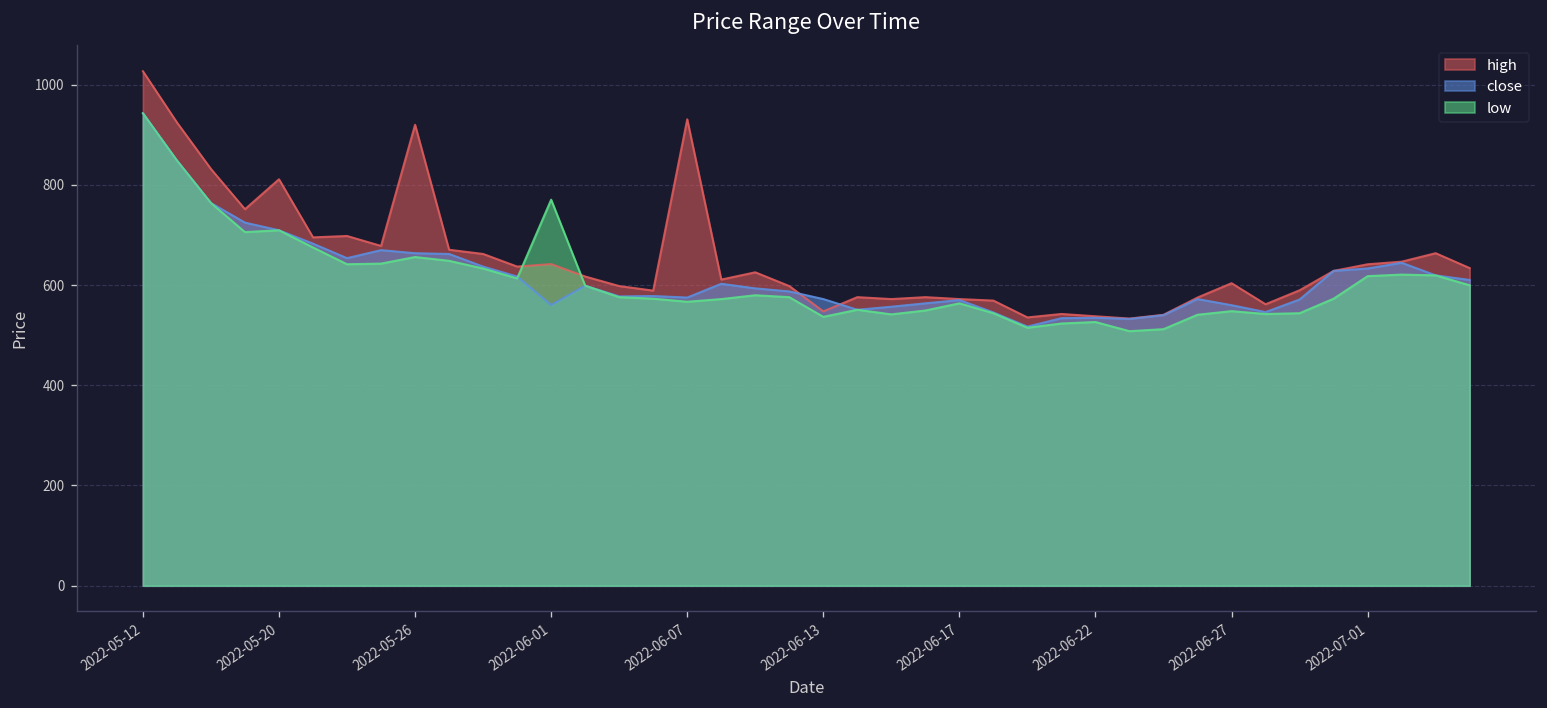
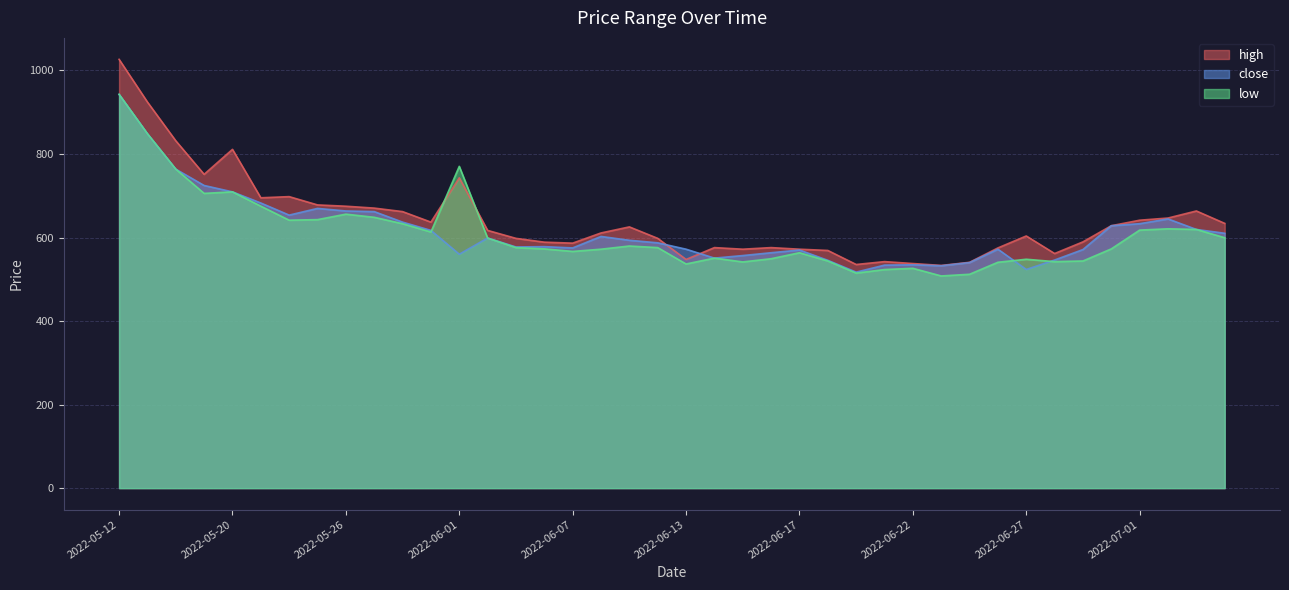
high, 2022-05-26: 920 -> 670
high, 2022-06-01: 640 -> 740
high, 2022-06-07: 930 -> 590
close, 2022-06-27: 560 -> 520
